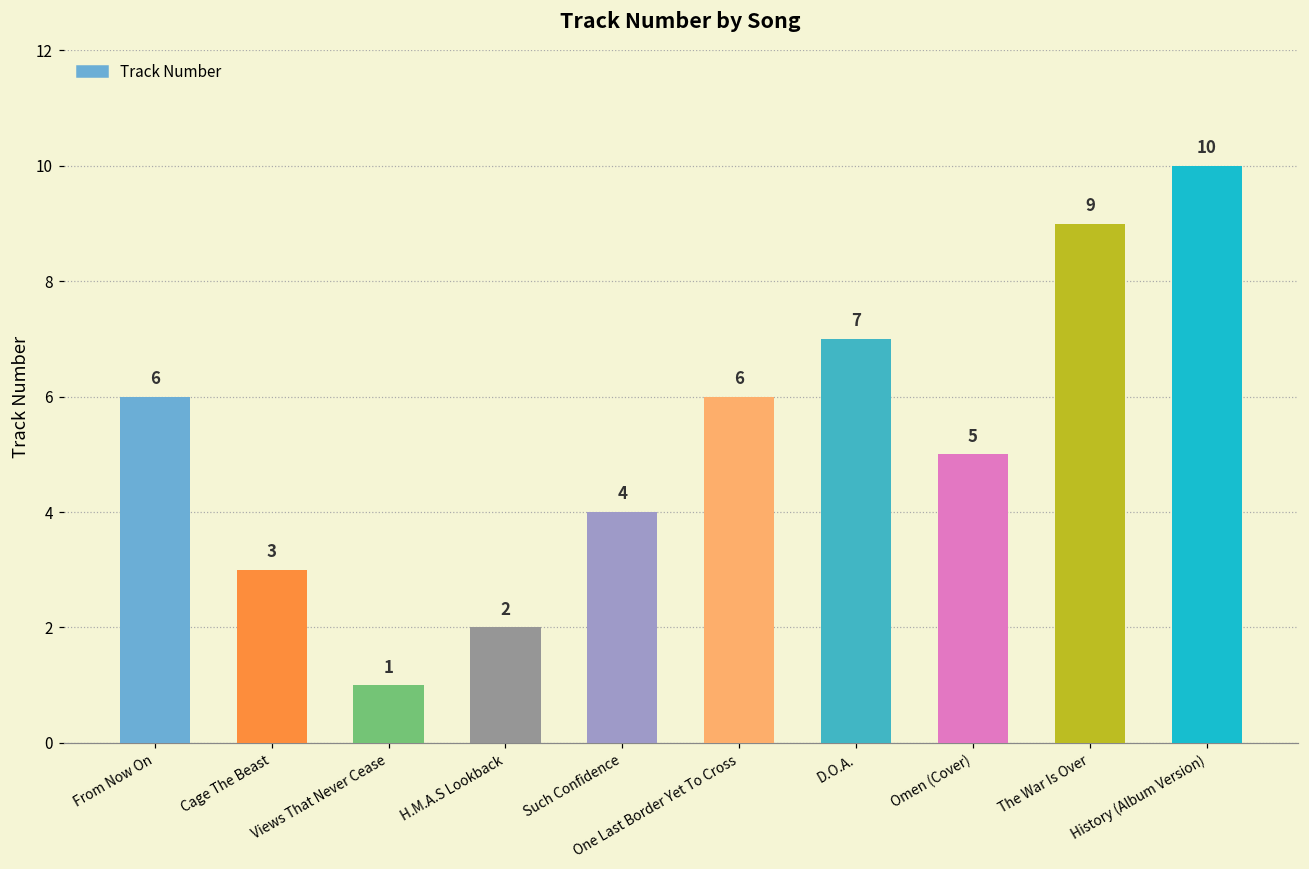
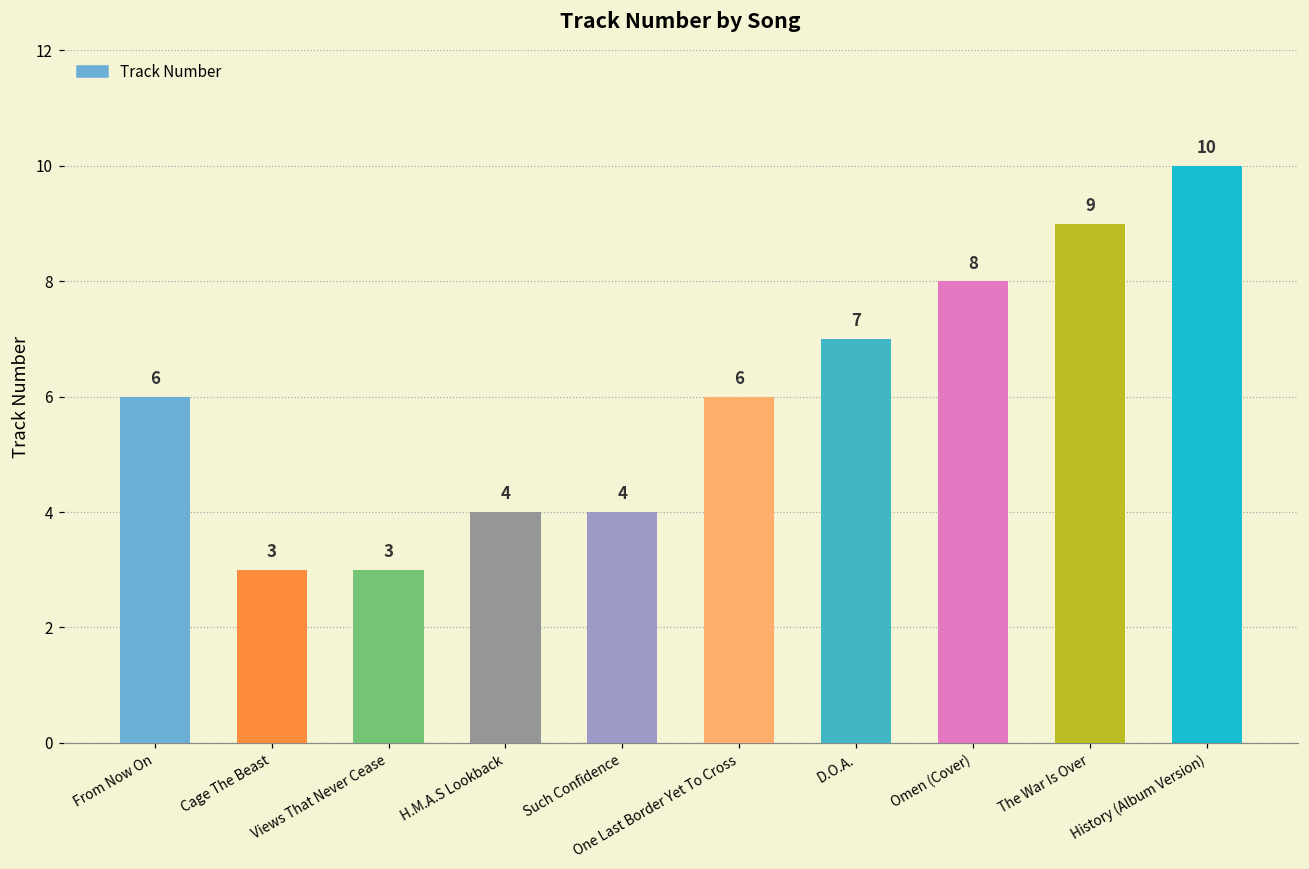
Views That Never Cease: 1 -> 3
H.M.A.S Lookback: 2 -> 4
Omen (Cover): 5 -> 8
